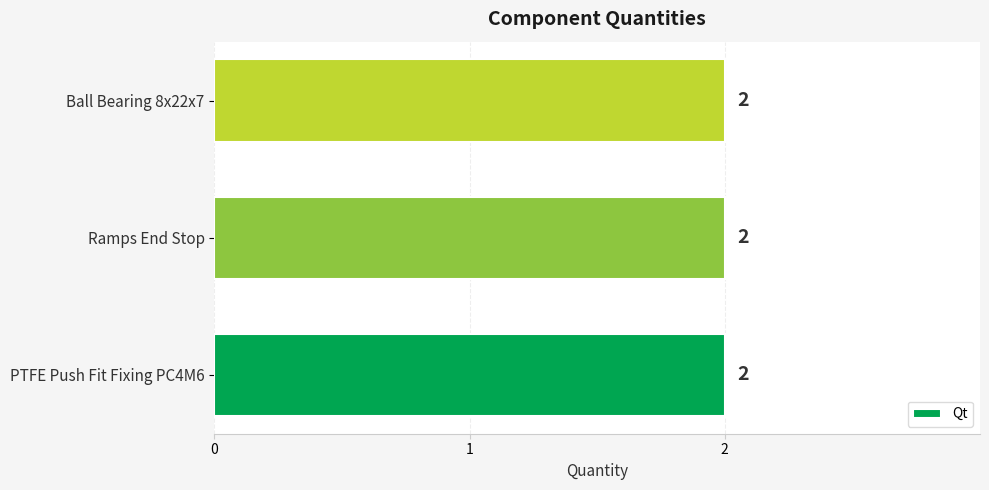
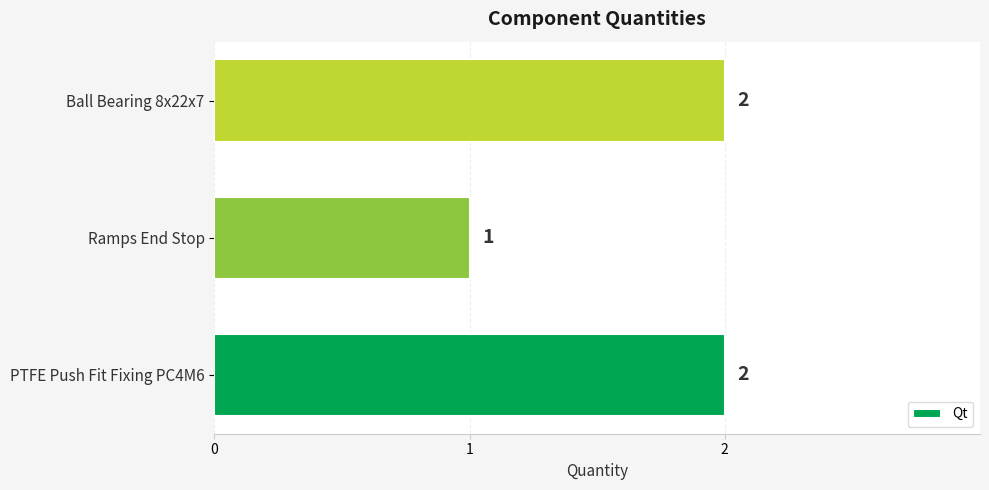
Ramps End Stop: 2 -> 1
